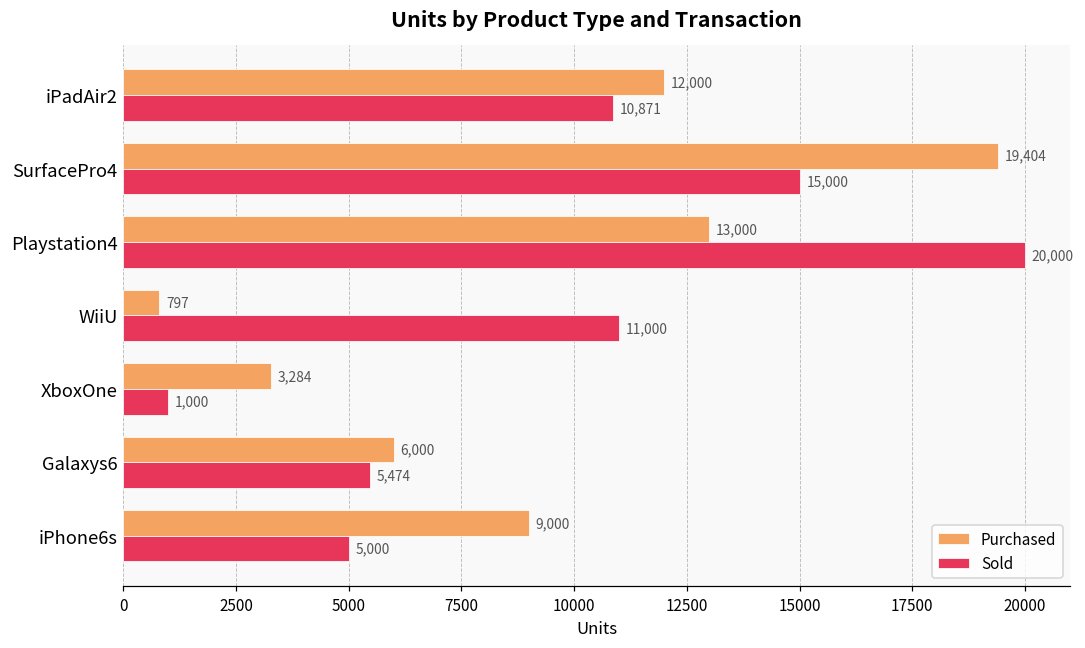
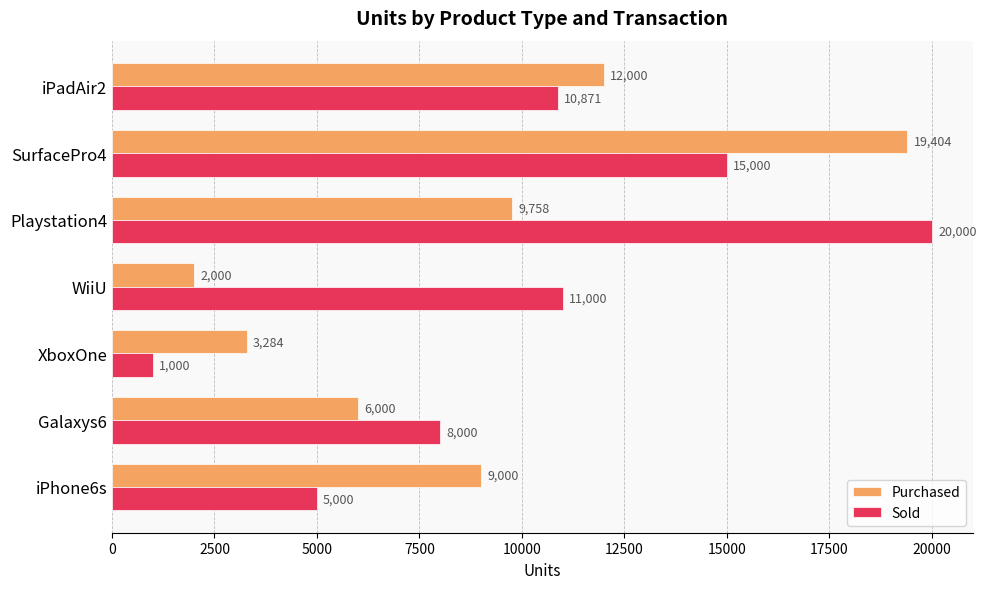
Purchased, Playstation4: 13,000 -> 9,758
Purchased, WiiU: 797 -> 2,000
Sold, Galaxys6: 5,474 -> 8,000
